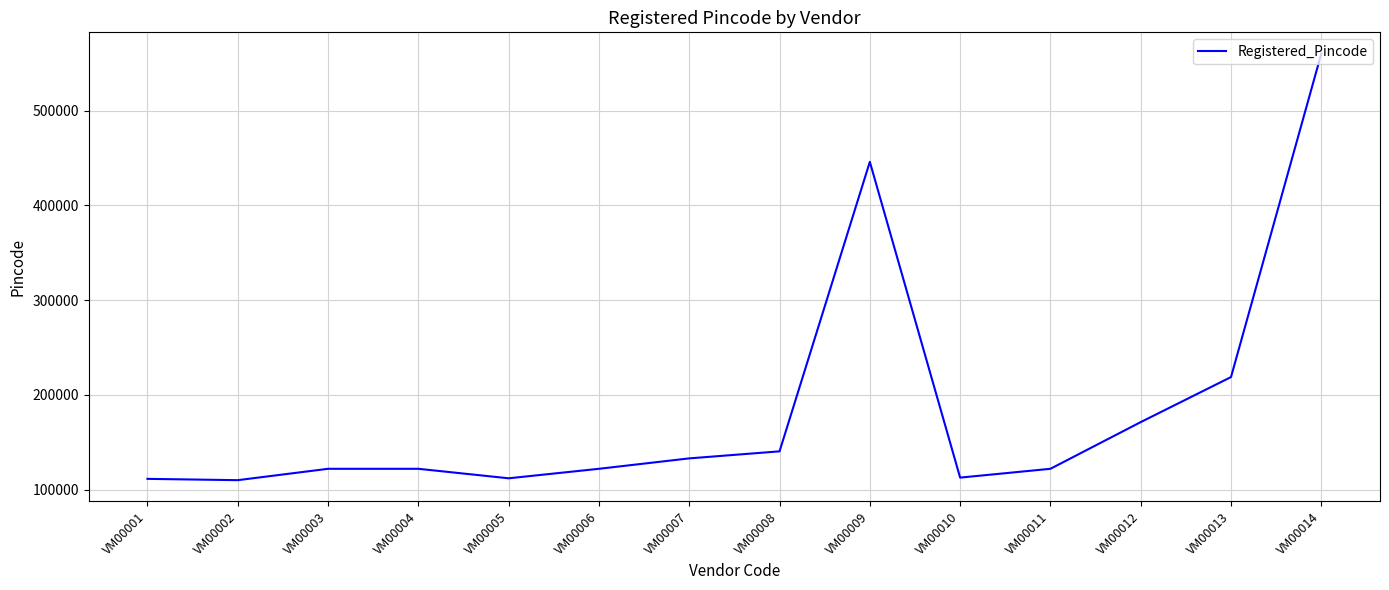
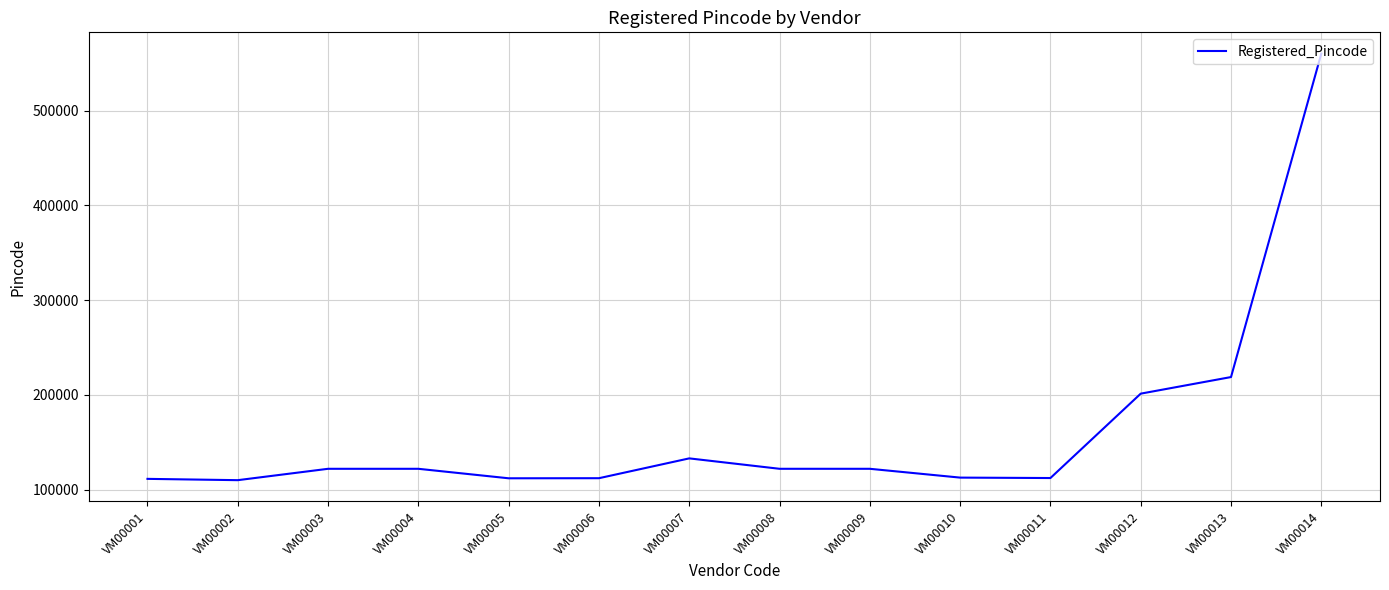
VM00006: 120000 -> 110000
VM00008: 140000 -> 120000
VM00009: 450000 -> 120000
VM00011: 120000 -> 110000
VM00012: 170000 -> 200000
